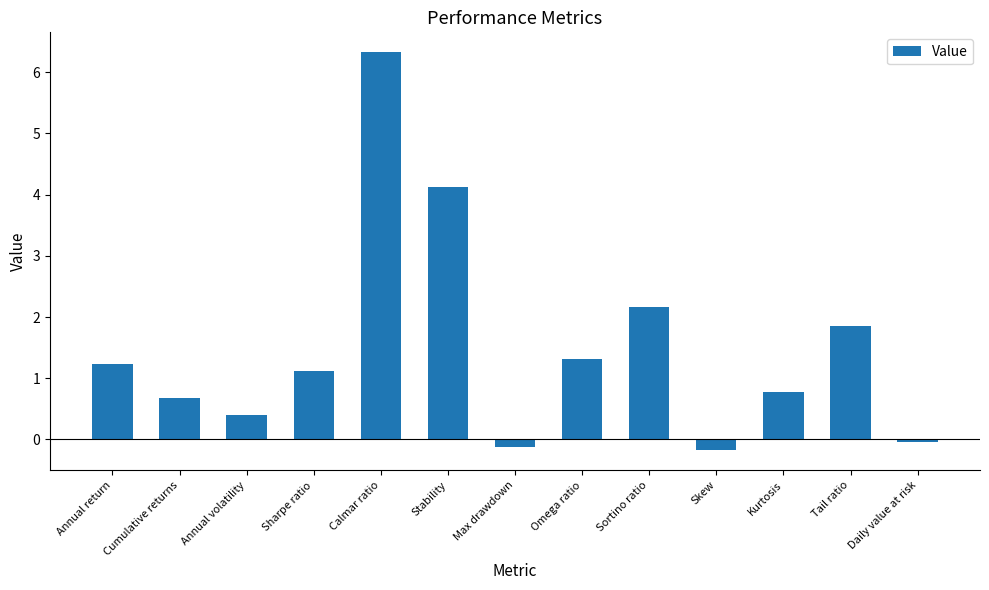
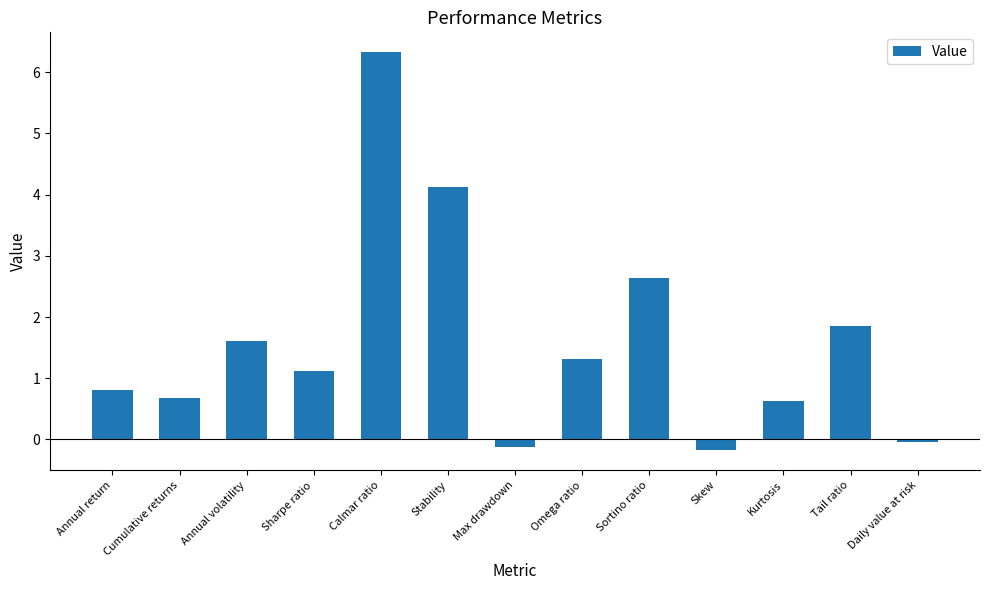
Annual return: 1.2 -> 0.8
Annual volatility: 0.4 -> 1.6
Sortino ratio: 2.2 -> 2.6
Kurtosis: 0.8 -> 0.6
